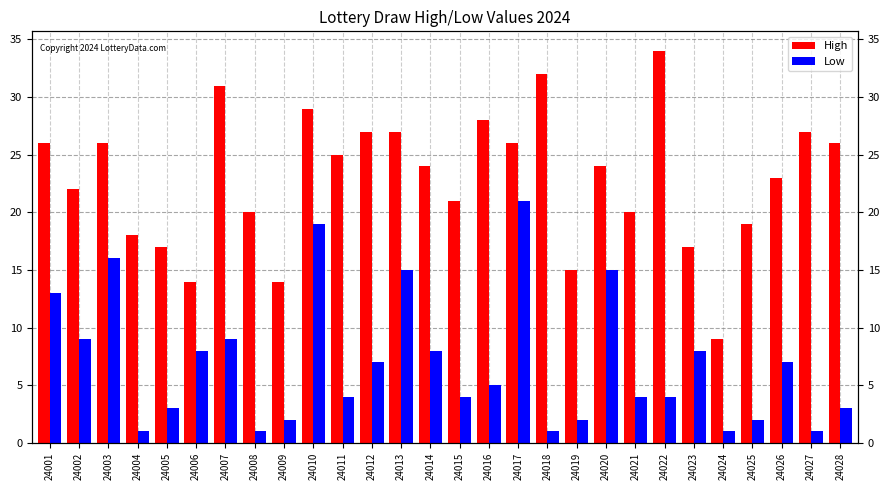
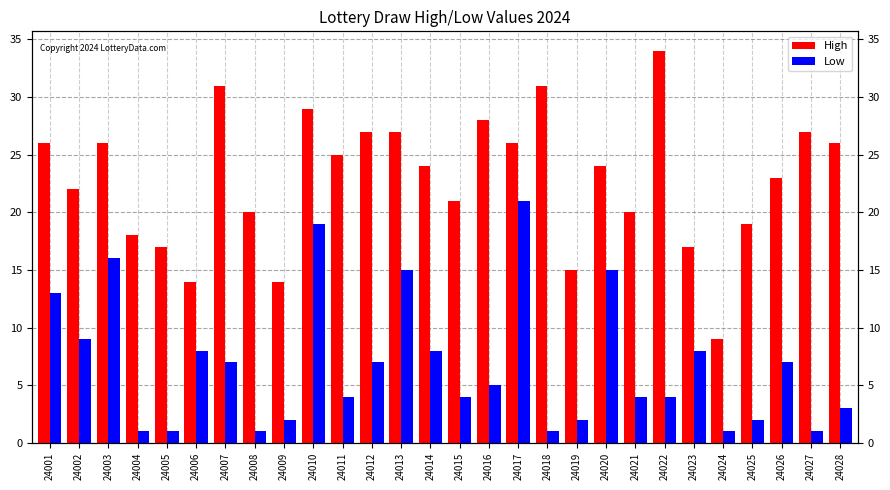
Low, 24005: 3 -> 1
Low, 24007: 9 -> 7
High, 24018: 32 -> 31
